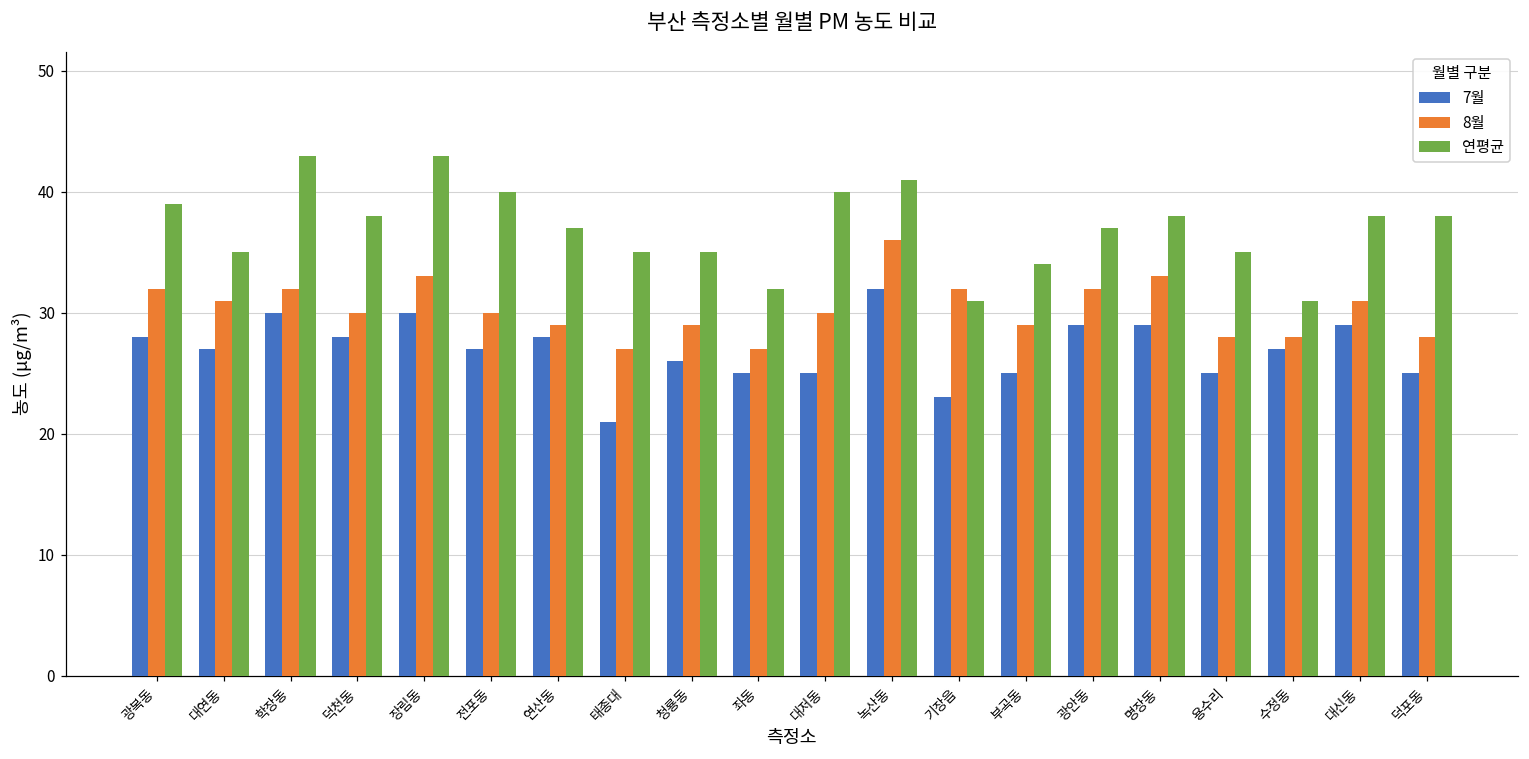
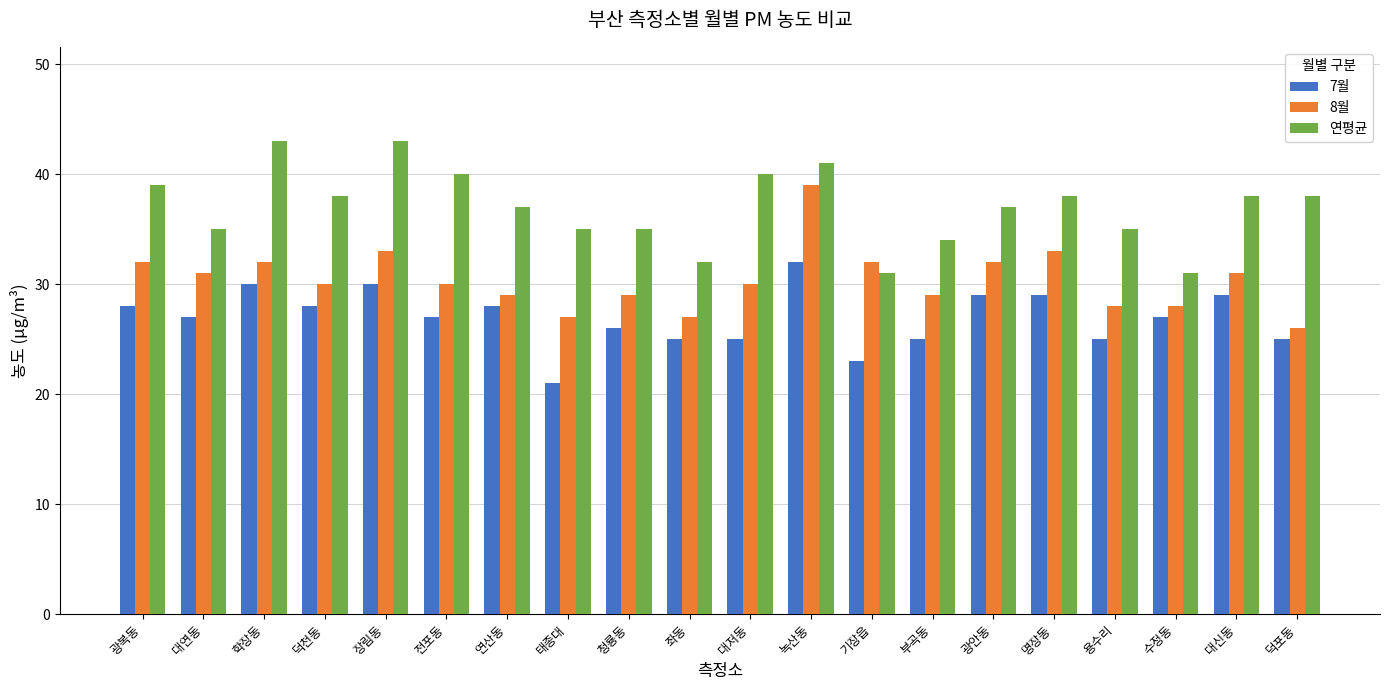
8월, 녹산동: 36 -> 39
8월, 덕포동: 28 -> 26
